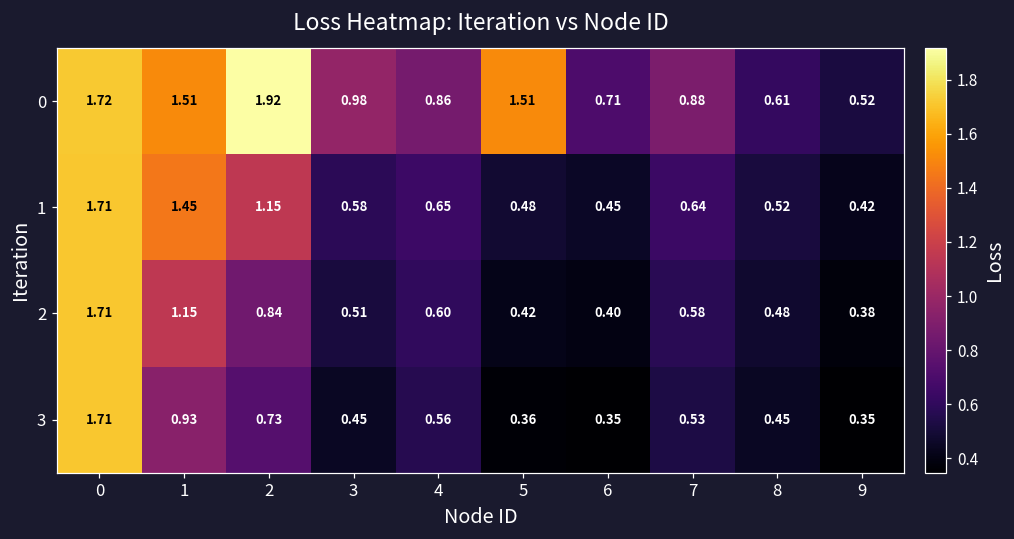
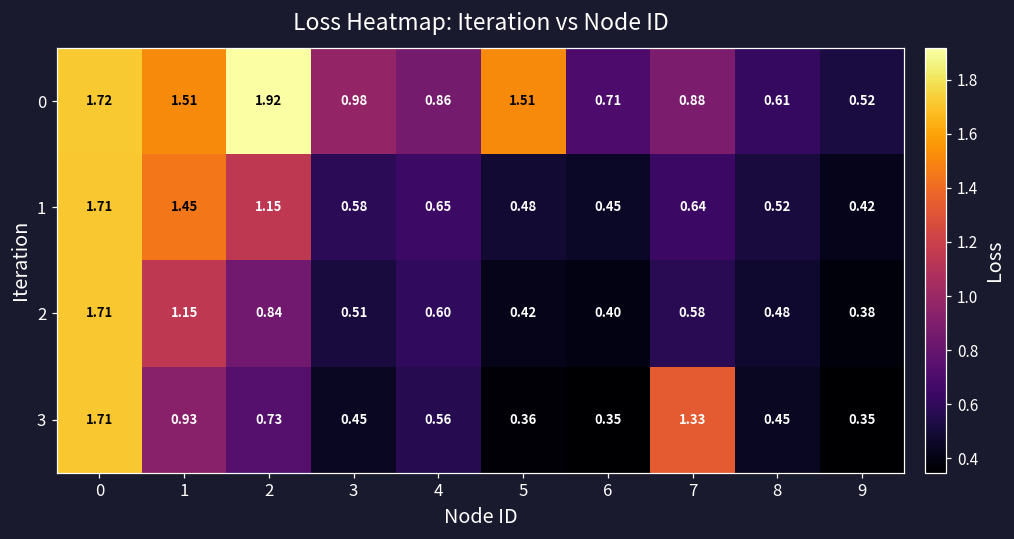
3, 7: 0.53 -> 1.33
